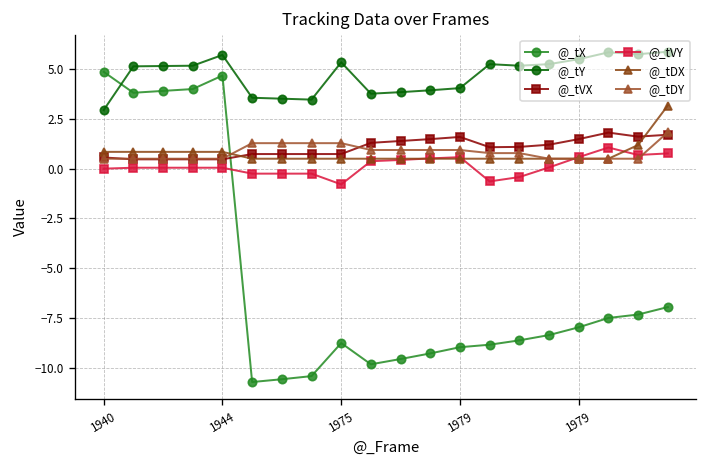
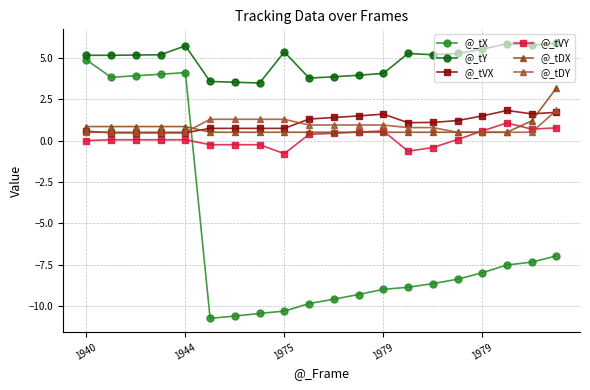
@_tY, 1940: 2.9 -> 5.1
@_tX, 1944: 4.7 -> 4.1
@_tX, 1975: -8.8 -> -10.3
